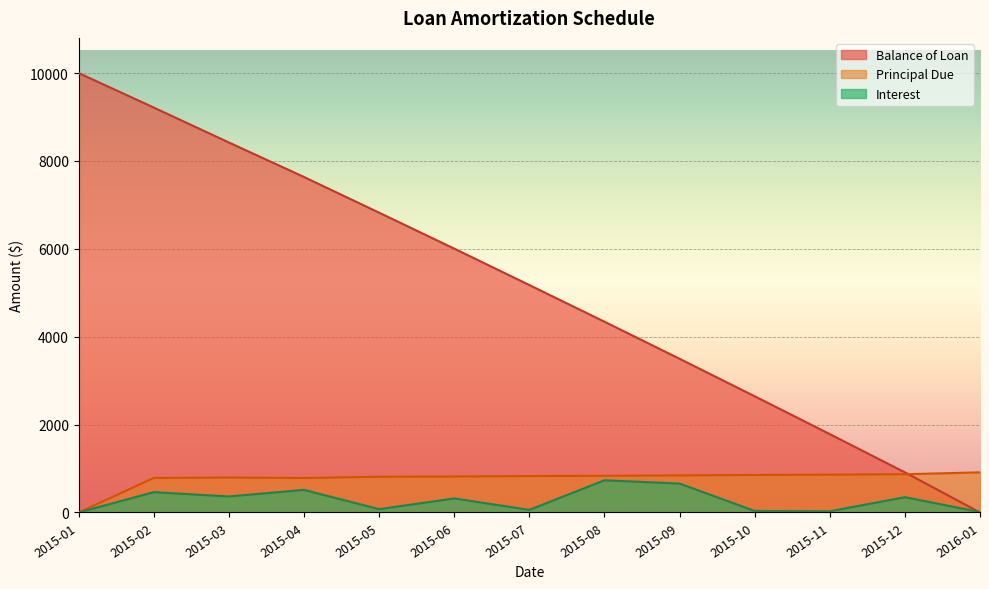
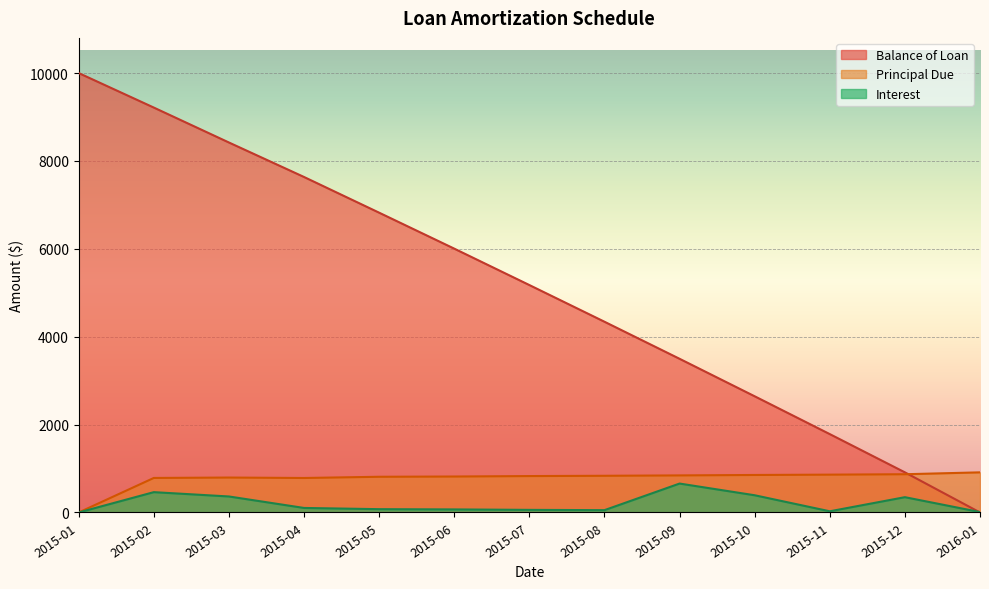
Interest, 2015-04: 500 -> 100
Interest, 2015-06: 300 -> 100
Interest, 2015-08: 700 -> 100
Interest, 2015-10: 0 -> 400
